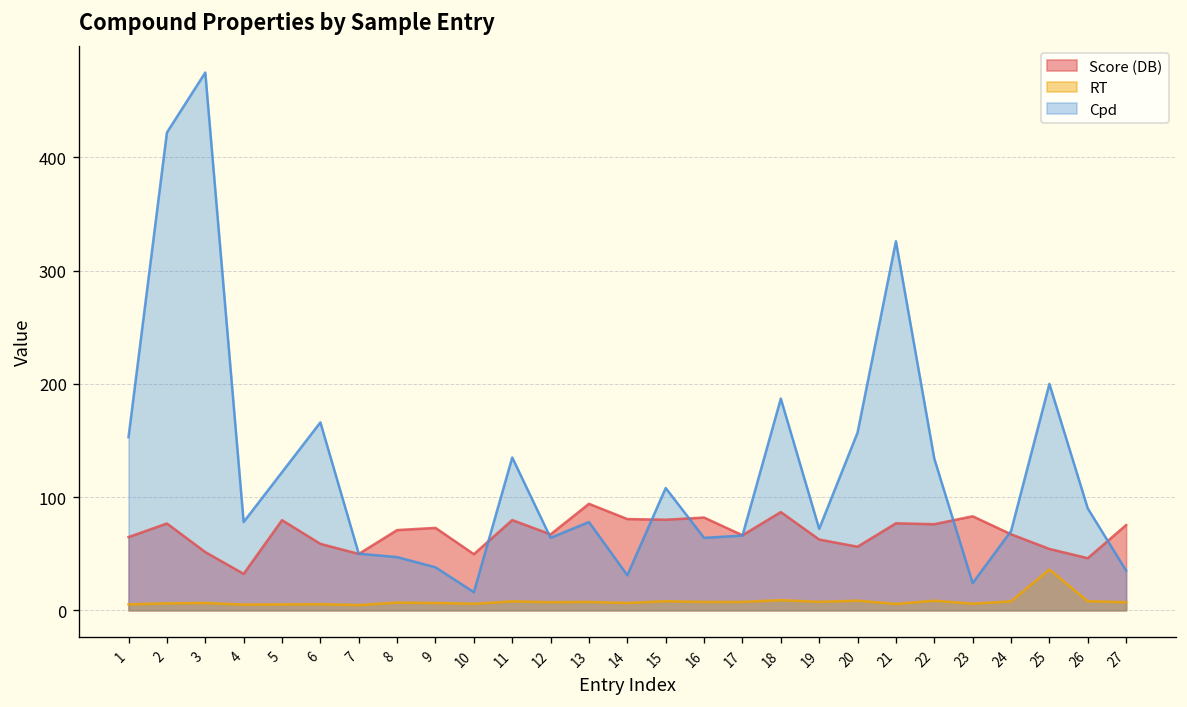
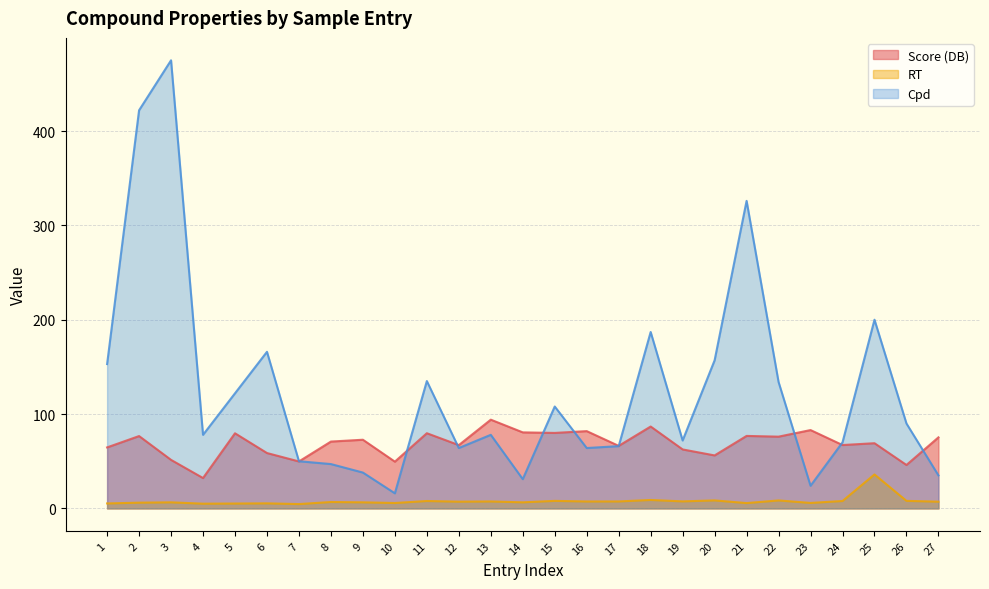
Score (DB), 25: 50 -> 70
